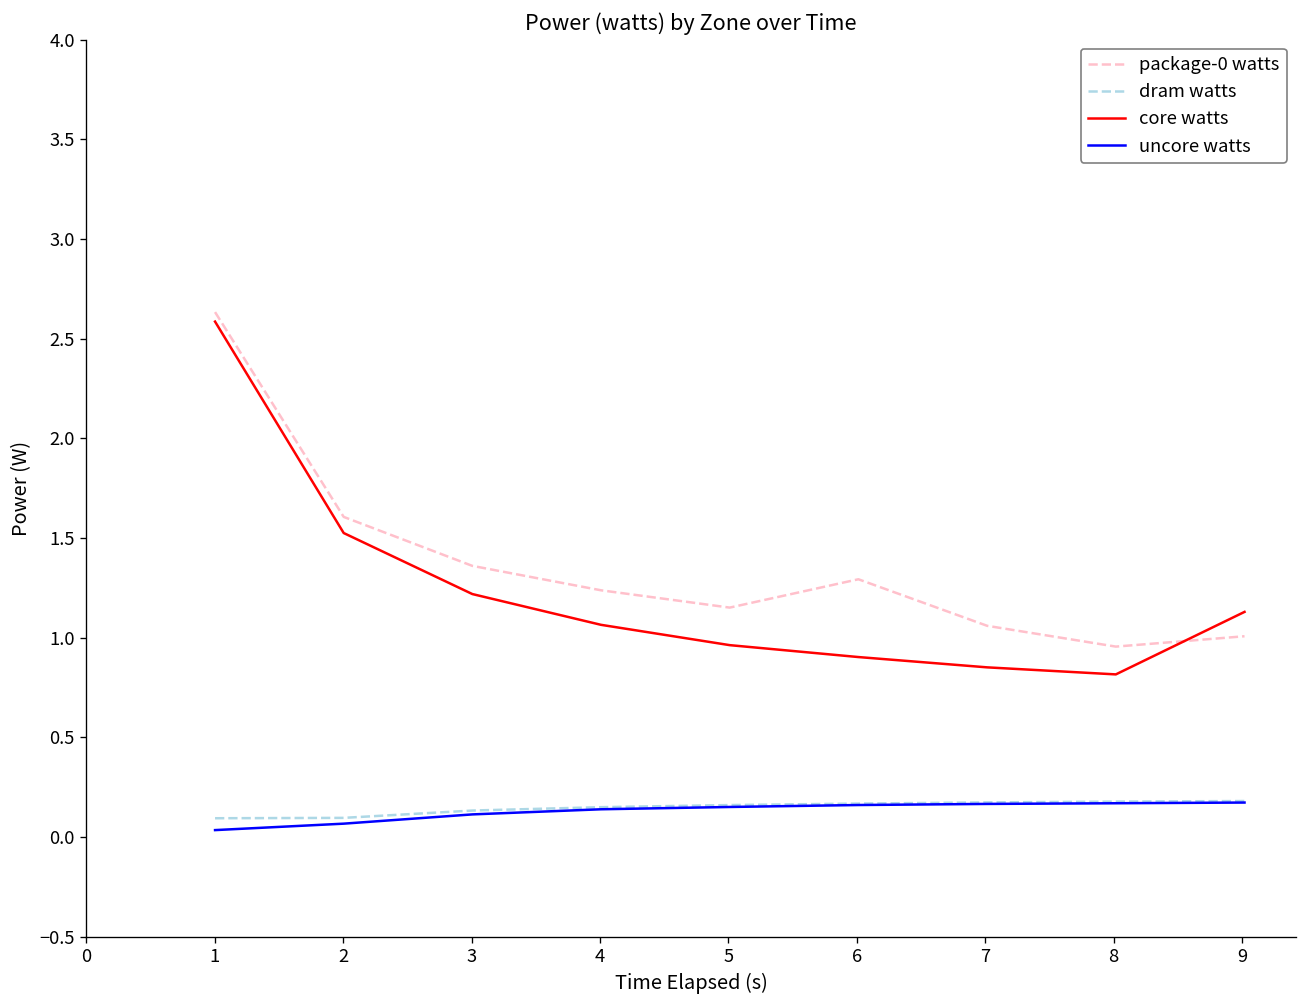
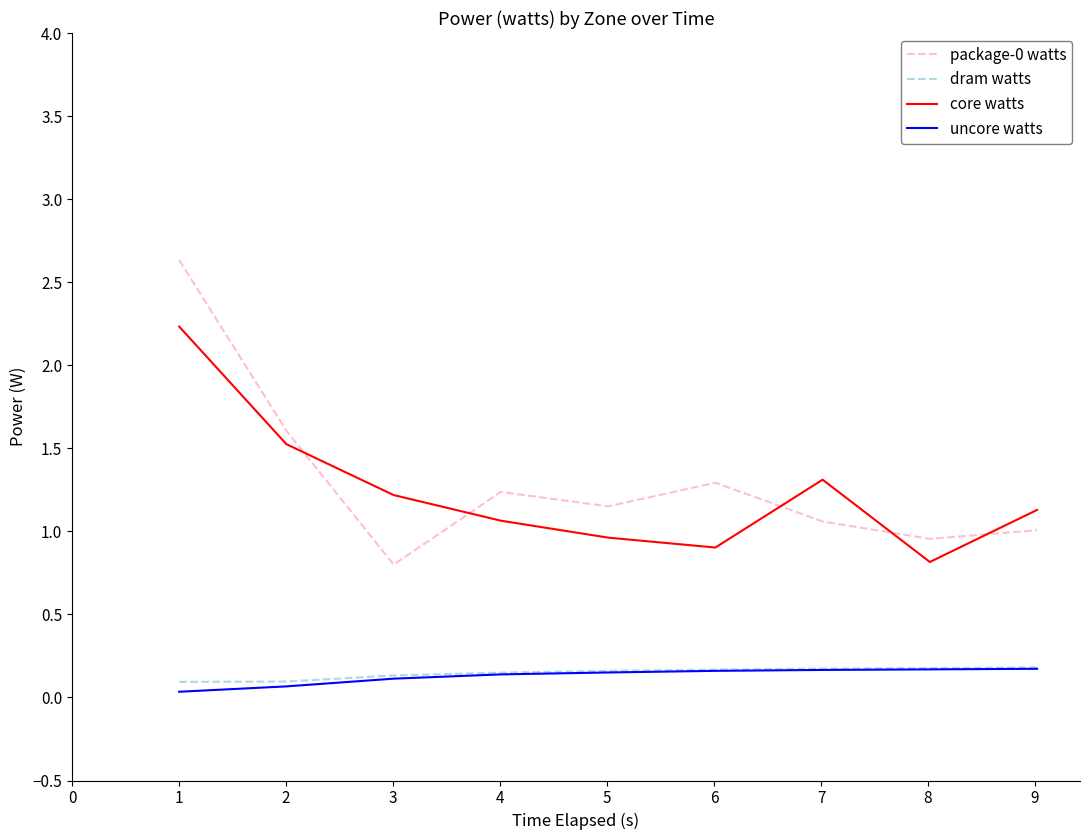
core watts, 1: 2.59 -> 2.23
package-0 watts, 3: 1.36 -> 0.80
core watts, 7: 0.85 -> 1.31
